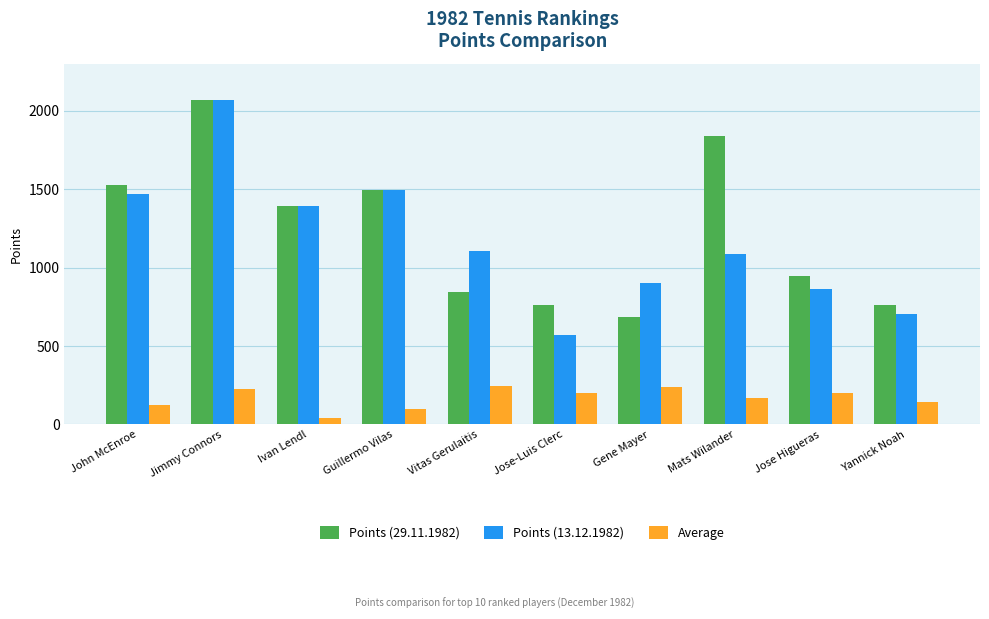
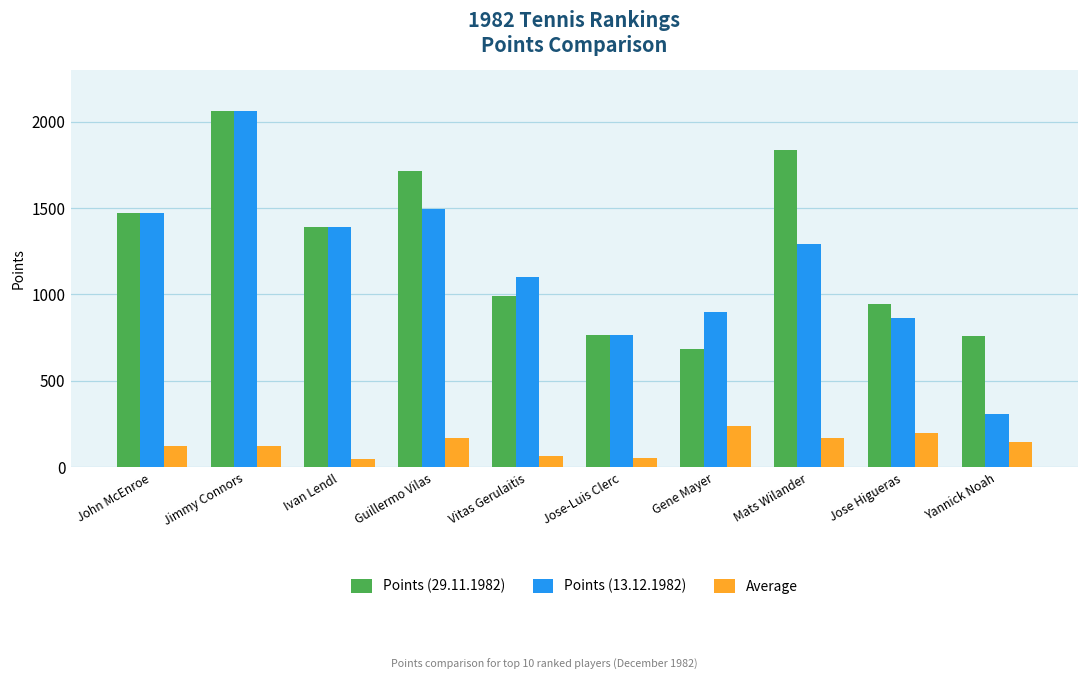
Points (29.11.1982), John McEnroe: 1530 -> 1470
Average, Jimmy Connors: 230 -> 120
Points (29.11.1982), Guillermo Vilas: 1490 -> 1710
Average, Guillermo Vilas: 100 -> 170
Points (29.11.1982), Vitas Gerulaitis: 840 -> 990
Average, Vitas Gerulaitis: 240 -> 60
Points (13.12.1982), Jose-Luis Clerc: 570 -> 760
Average, Jose-Luis Clerc: 200 -> 50
Points (13.12.1982), Mats Wilander: 1090 -> 1290
Points (13.12.1982), Yannick Noah: 700 -> 310
